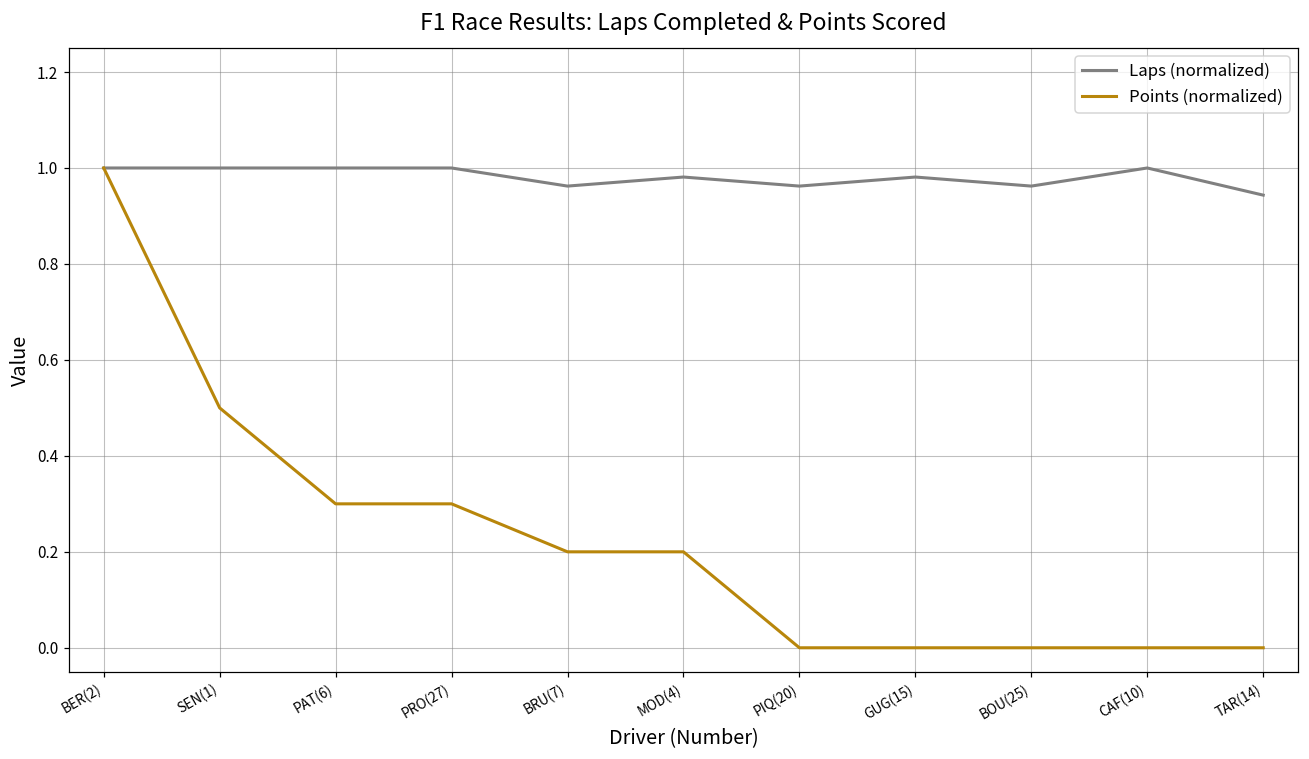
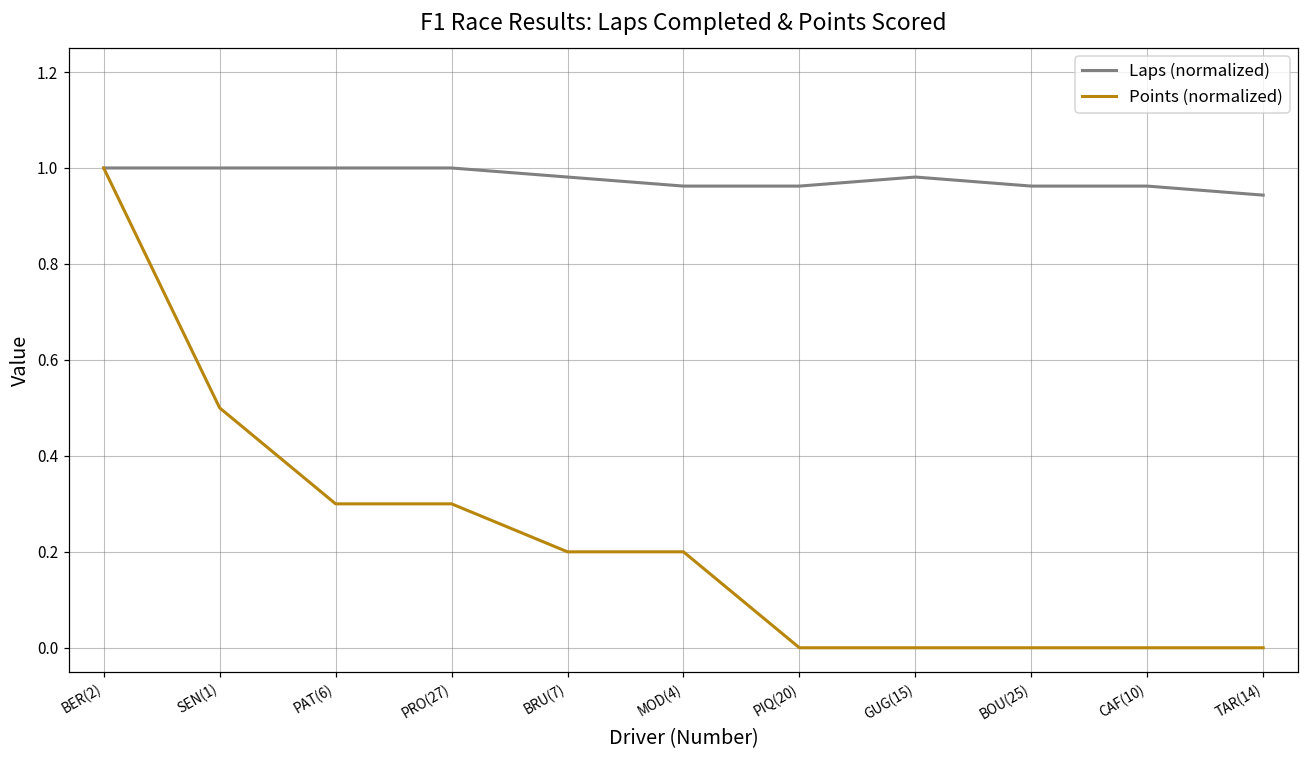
Laps (normalized), BRU(7): 0.96 -> 0.98
Laps (normalized), MOD(4): 0.98 -> 0.96
Laps (normalized), CAF(10): 1.00 -> 0.96
